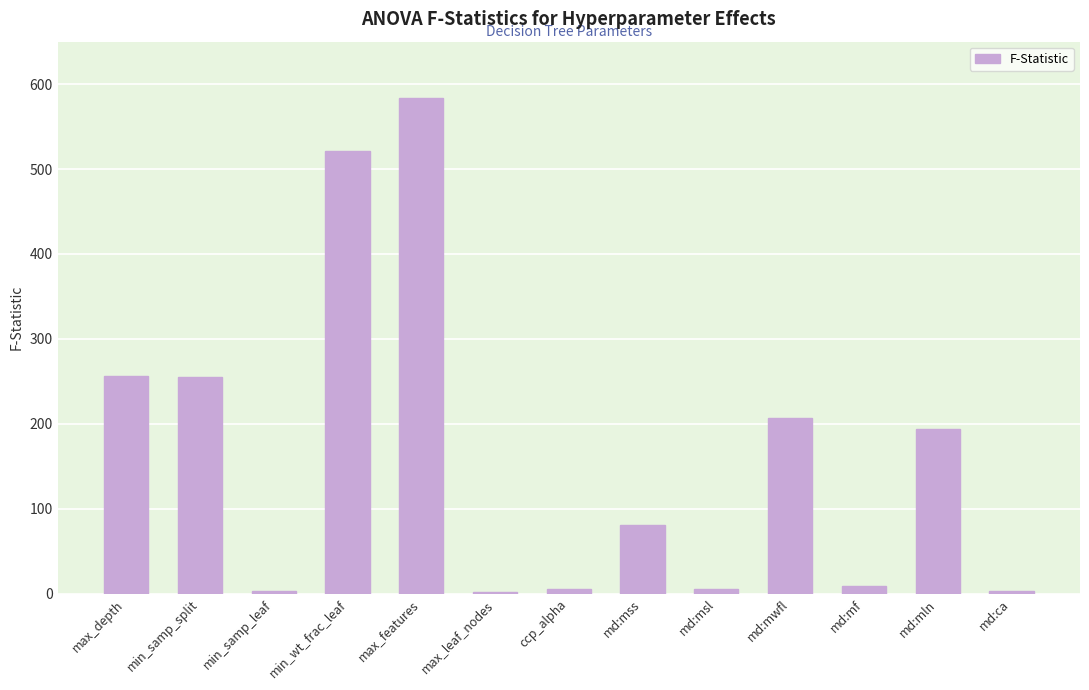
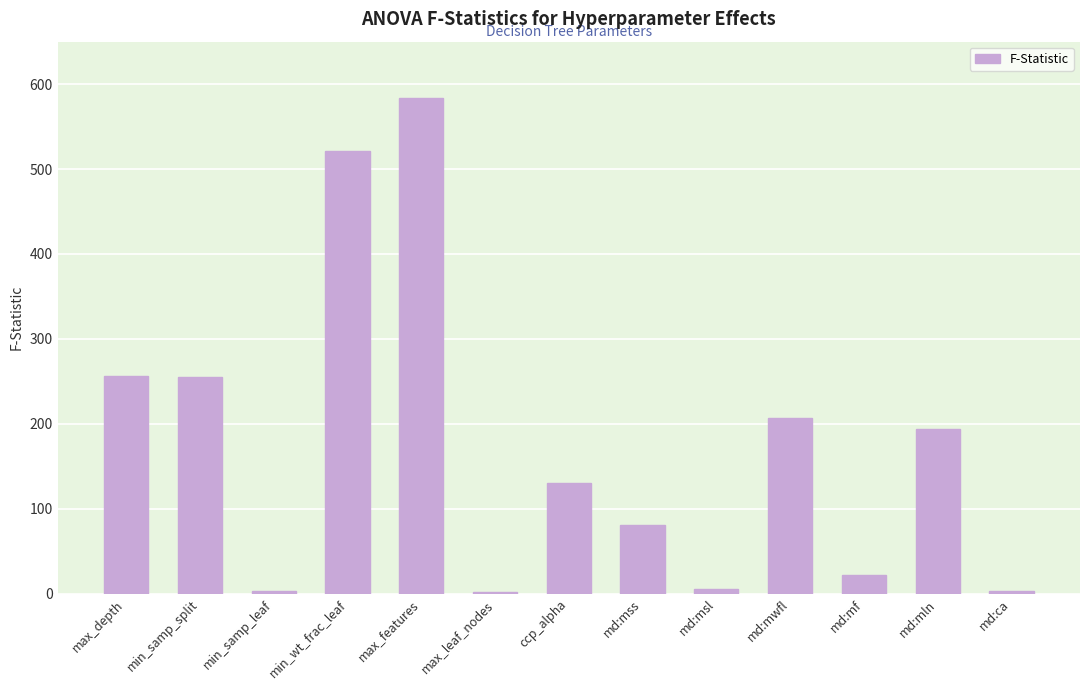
ccp_alpha: 0 -> 130
md:mf: 10 -> 20
